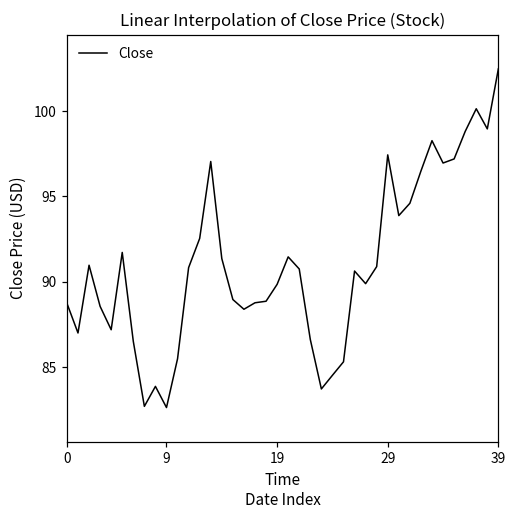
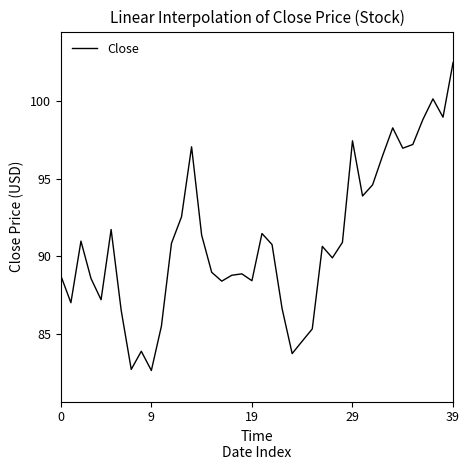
19: 89.8 -> 88.4
